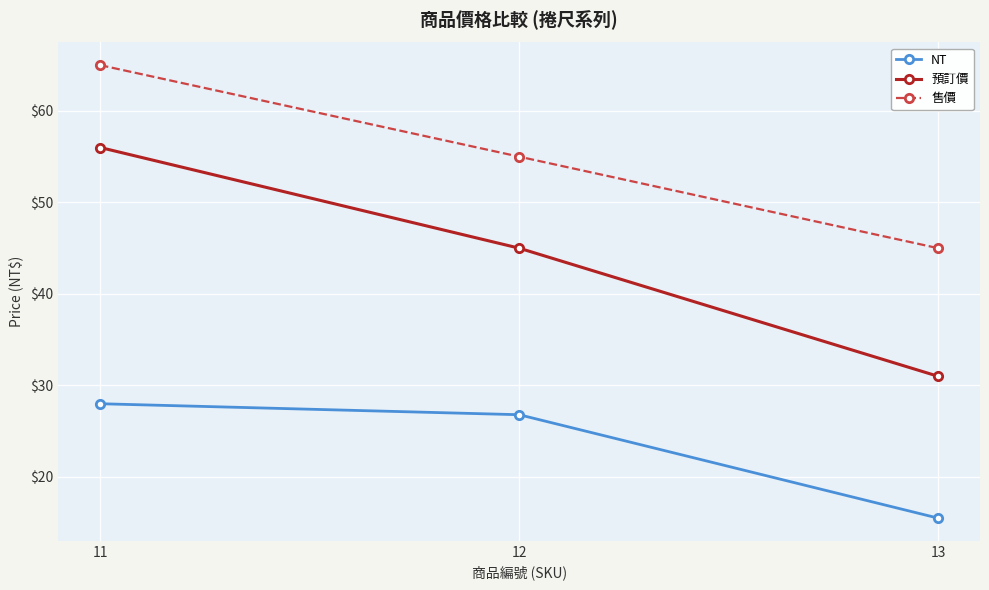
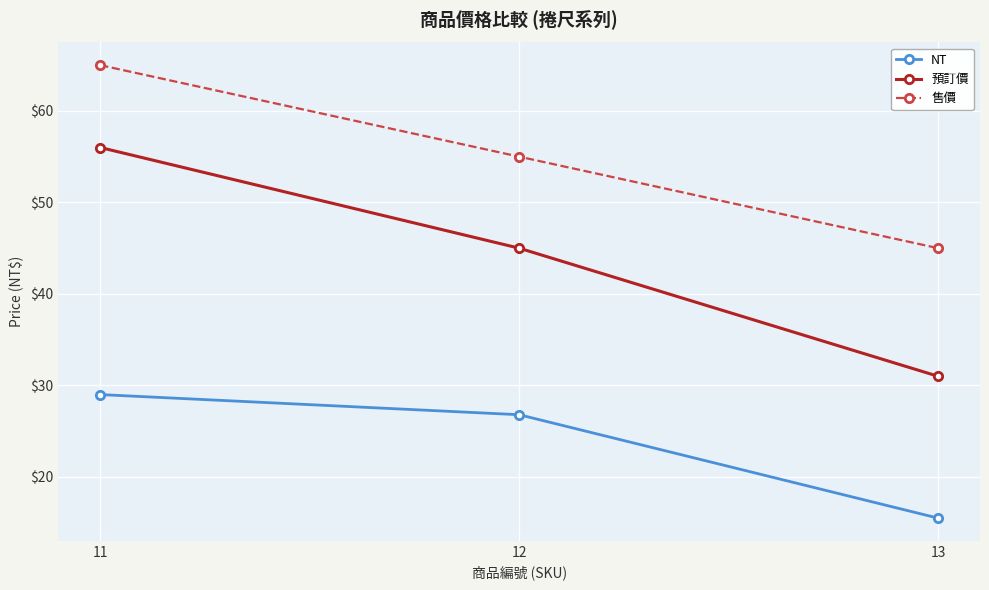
NT, 11: $28 -> $29
